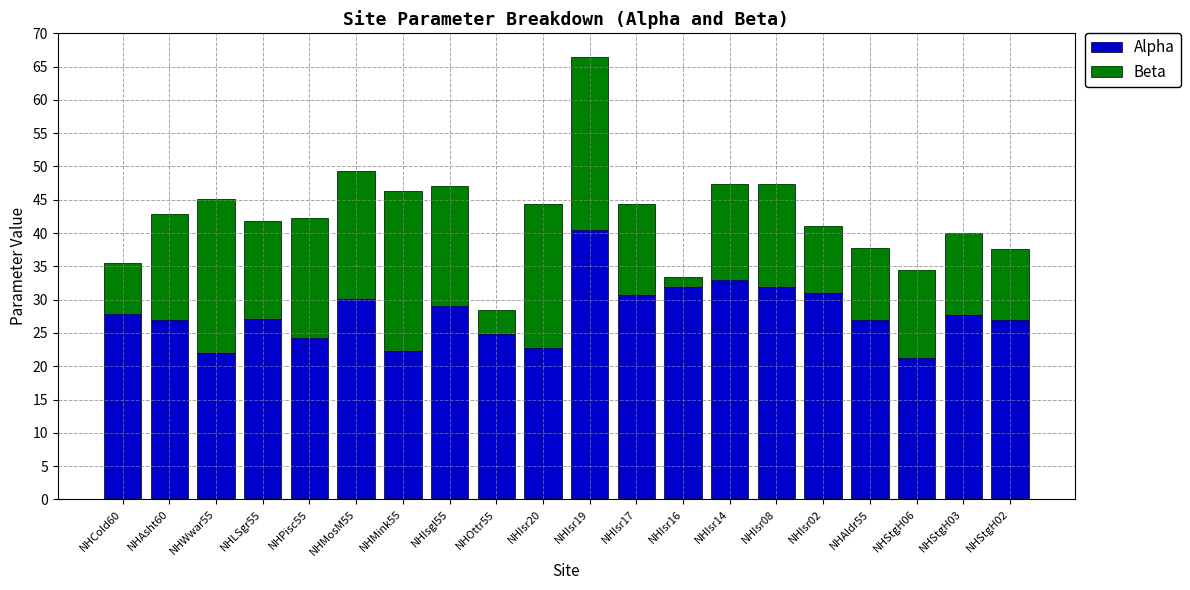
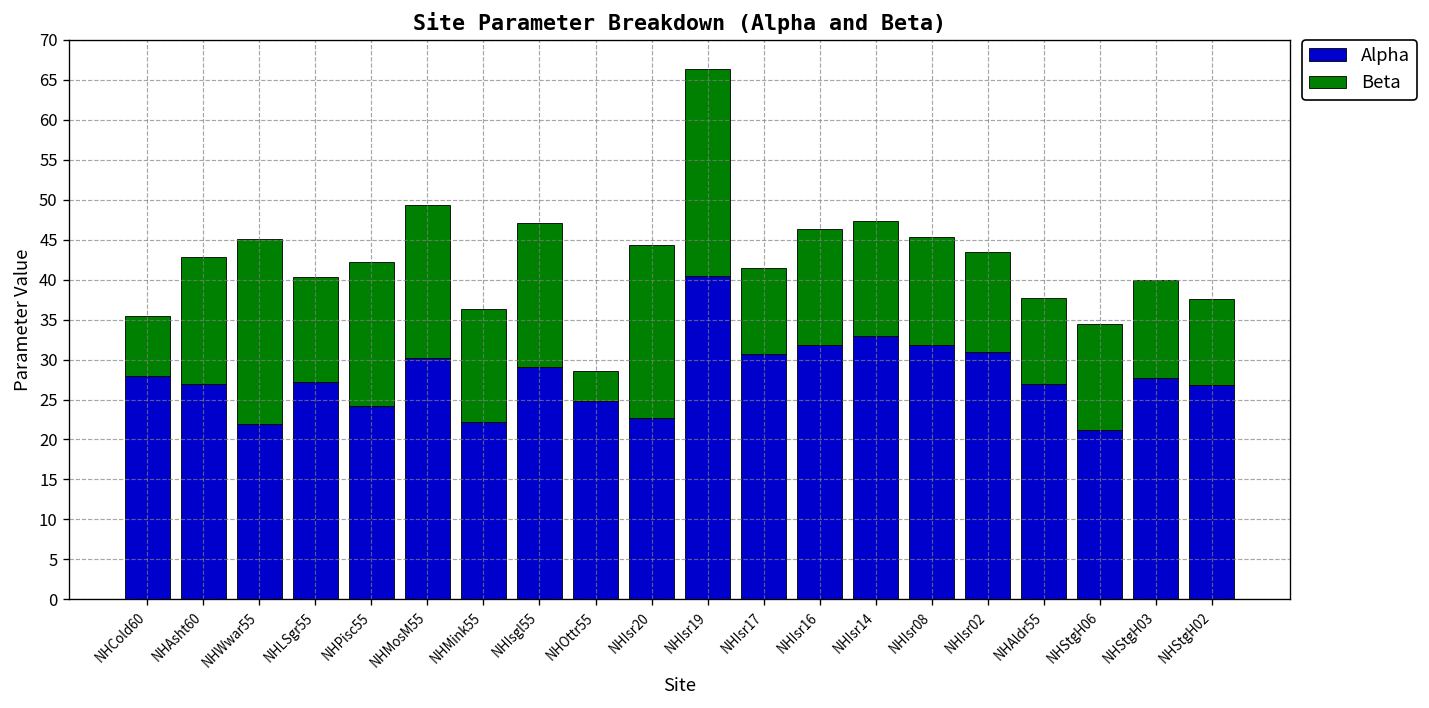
Beta, NHLSgr55: 15 -> 13
Beta, NHMink55: 24 -> 14
Beta, NHIsr17: 14 -> 11
Beta, NHIsr16: 2 -> 15
Beta, NHIsr08: 15 -> 13
Beta, NHIsr02: 10 -> 13
